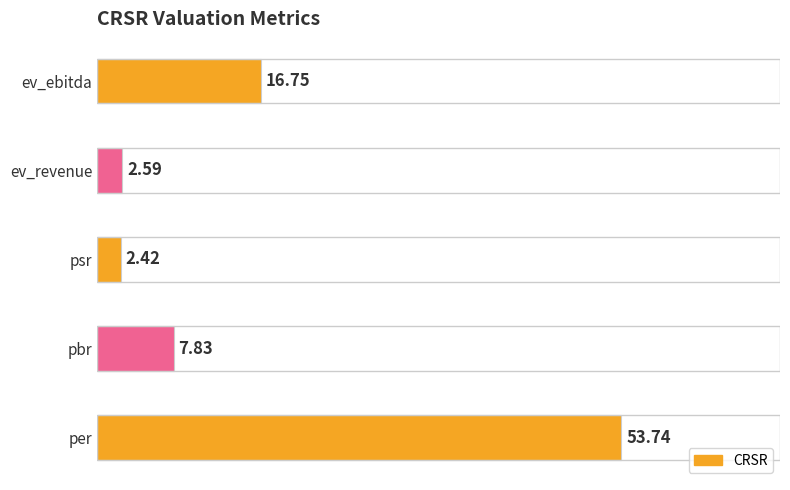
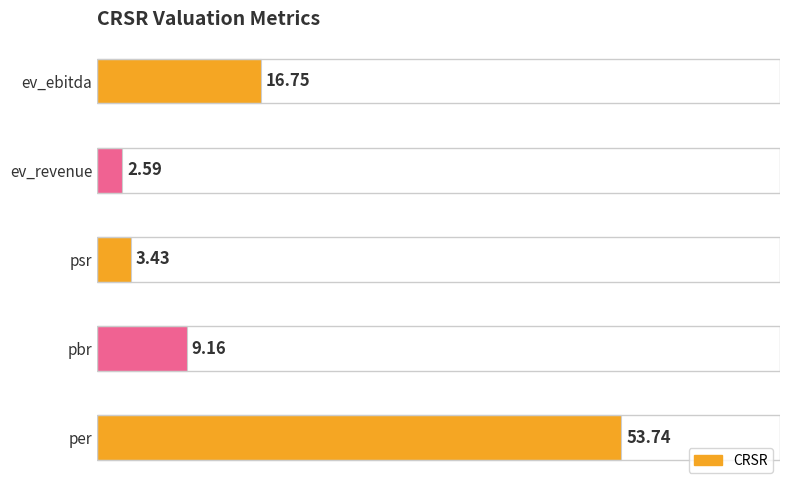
psr: 2.42 -> 3.43
pbr: 7.83 -> 9.16
